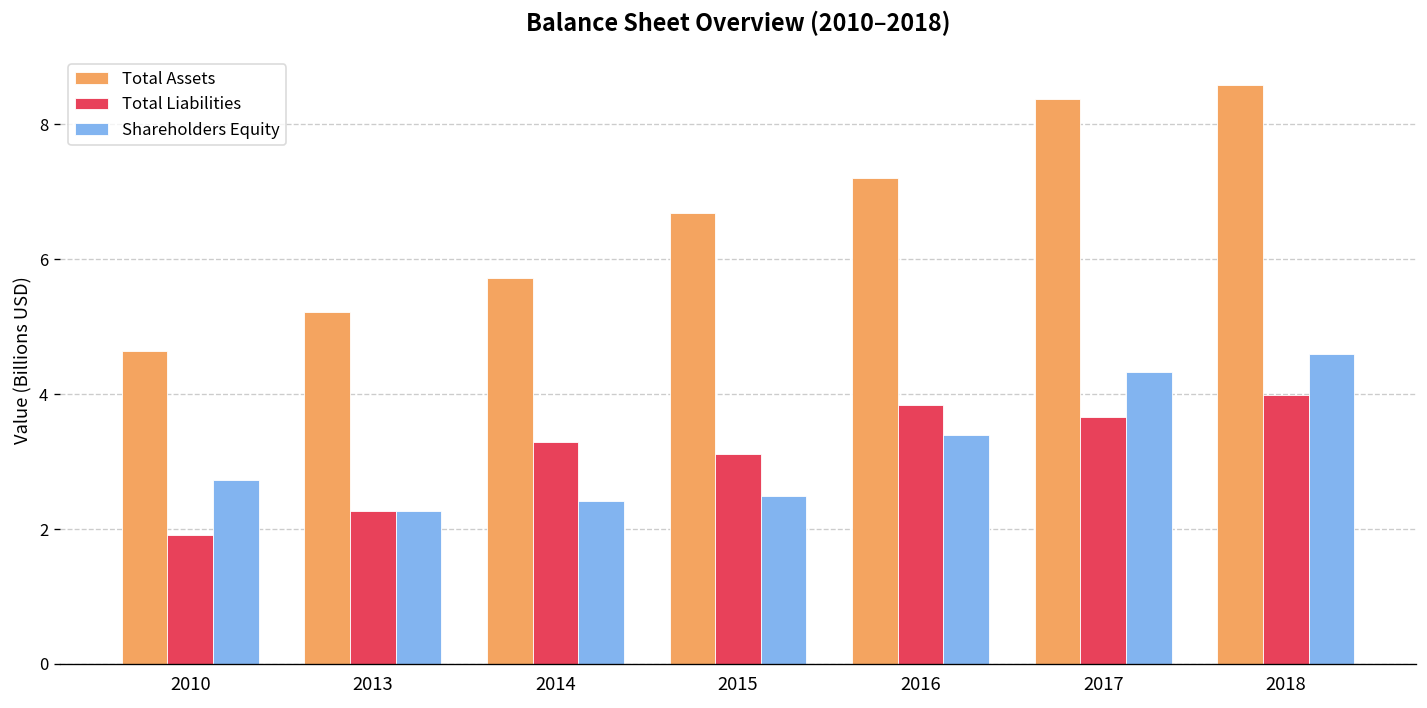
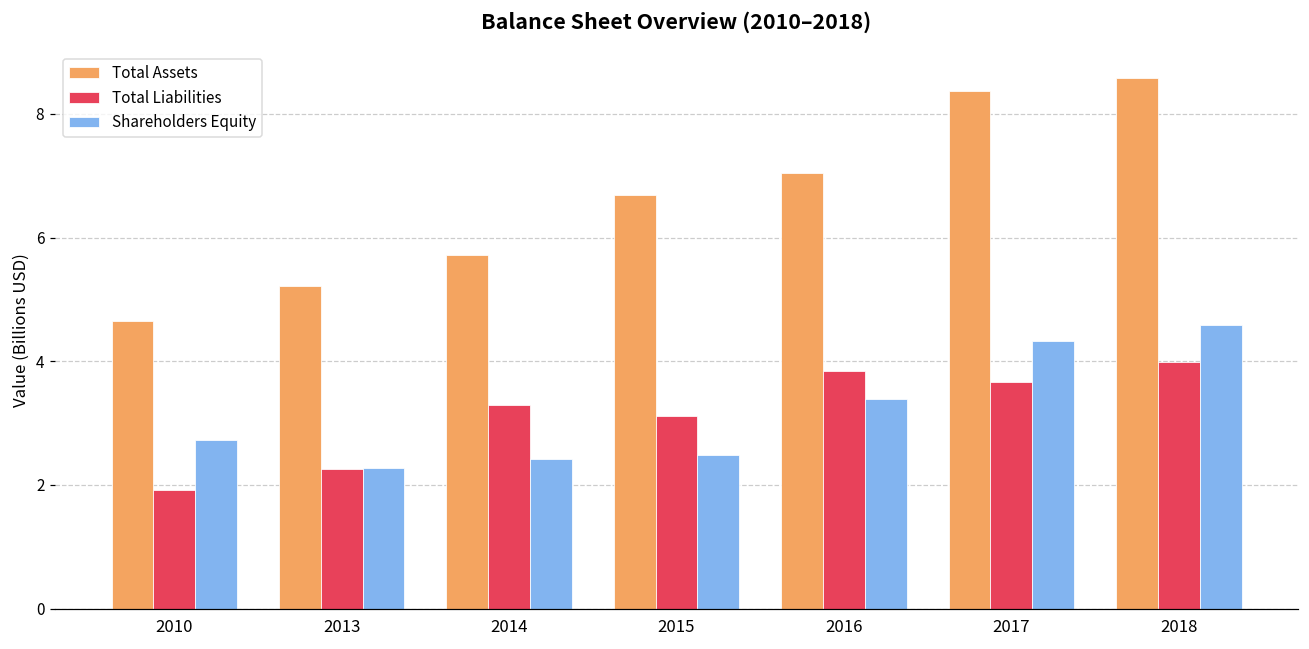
Total Assets, 2016: 7.2 -> 7.1
